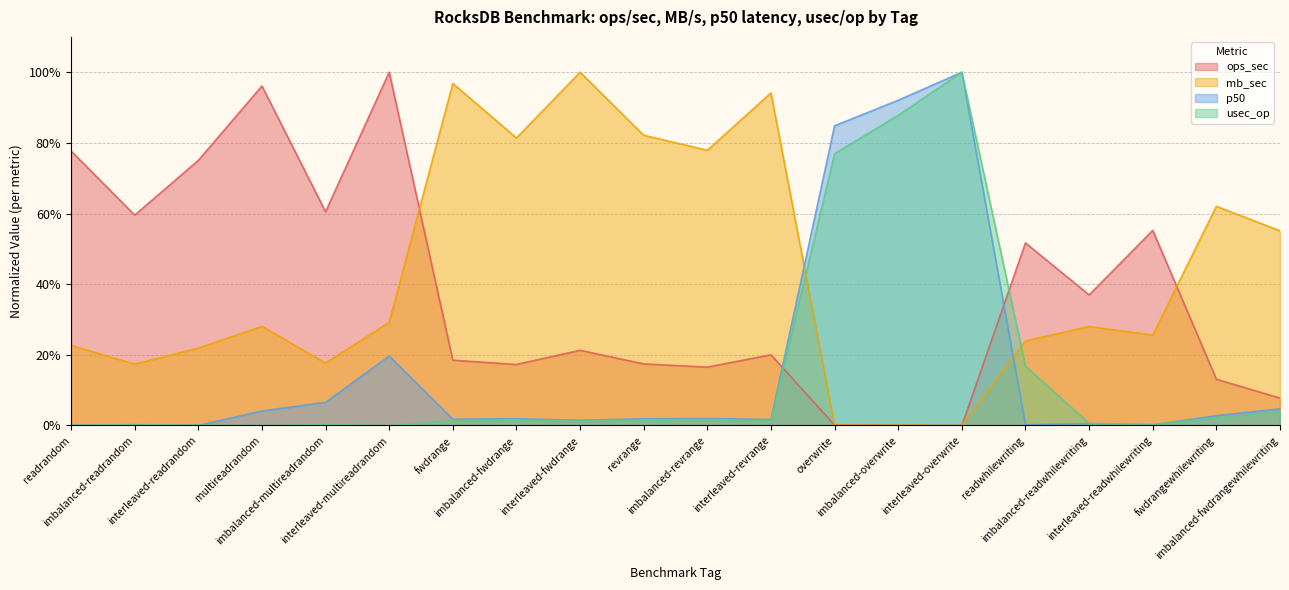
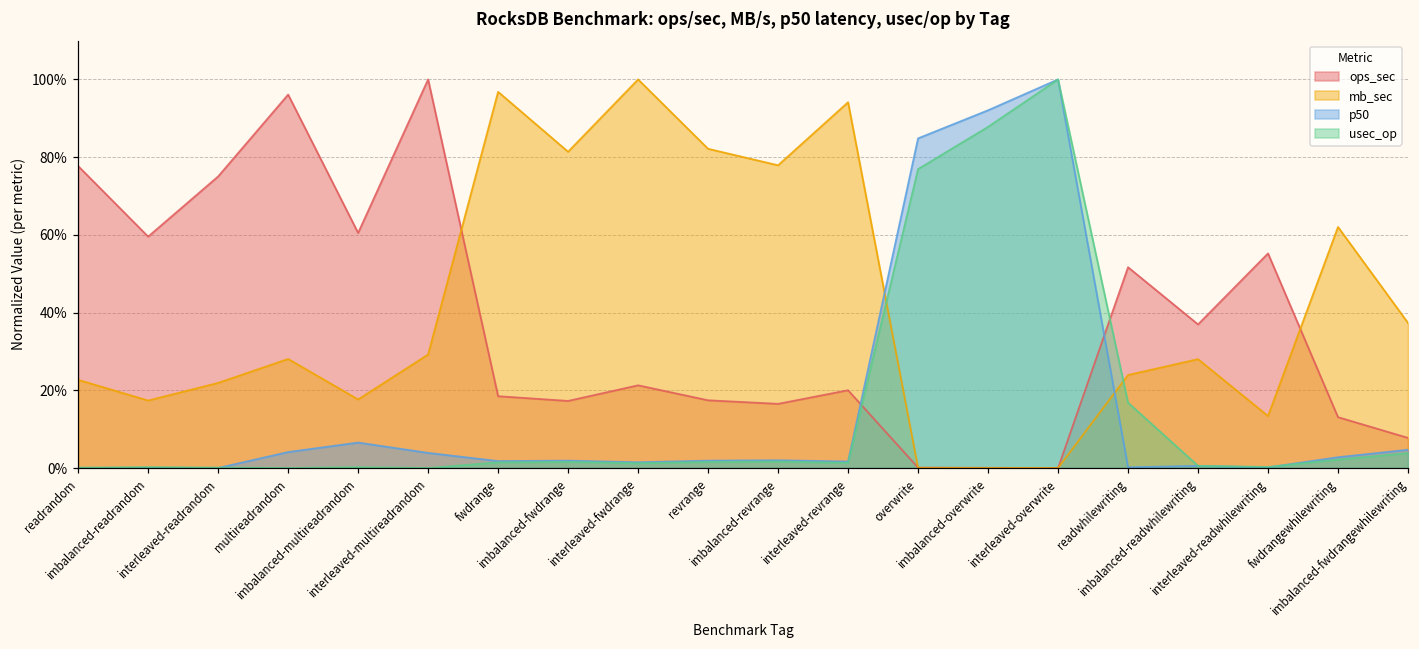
p50, interleaved-multireadrandom: 20% -> 4%
mb_sec, interleaved-readwhilewriting: 26% -> 13%
mb_sec, imbalanced-fwdrangewhilewriting: 55% -> 37%
